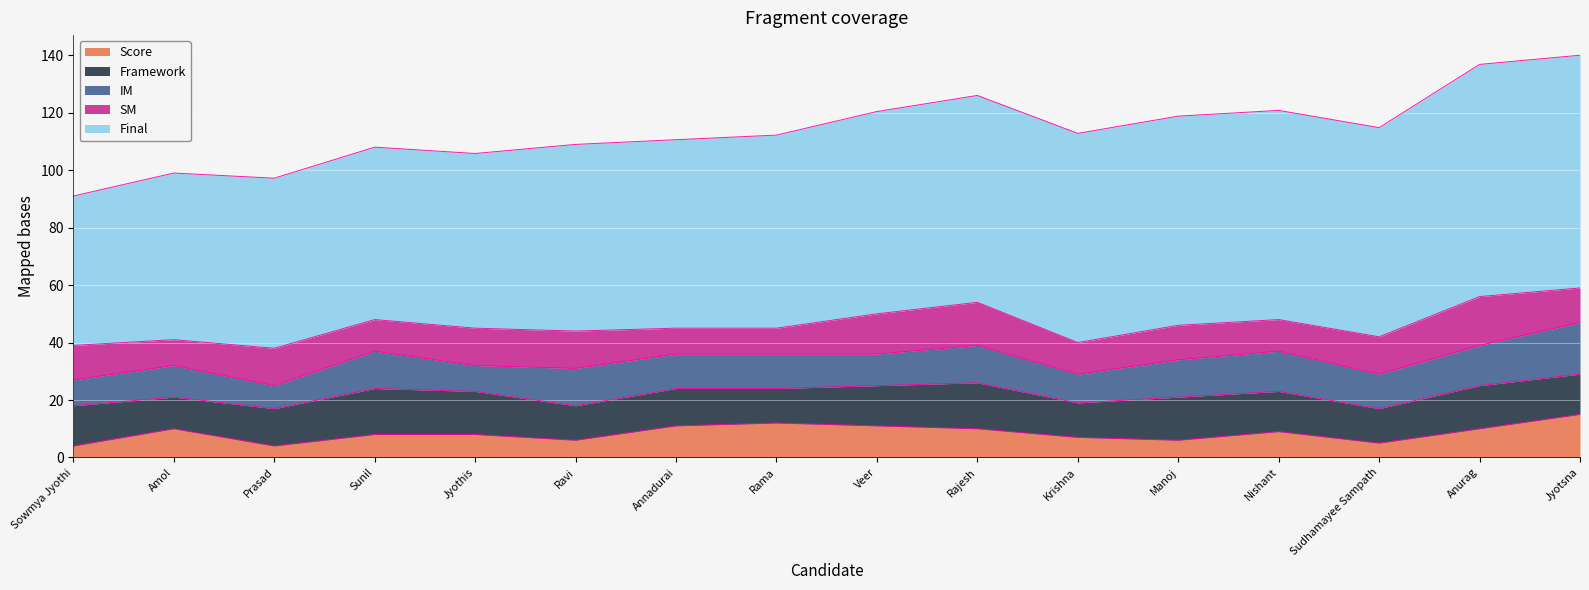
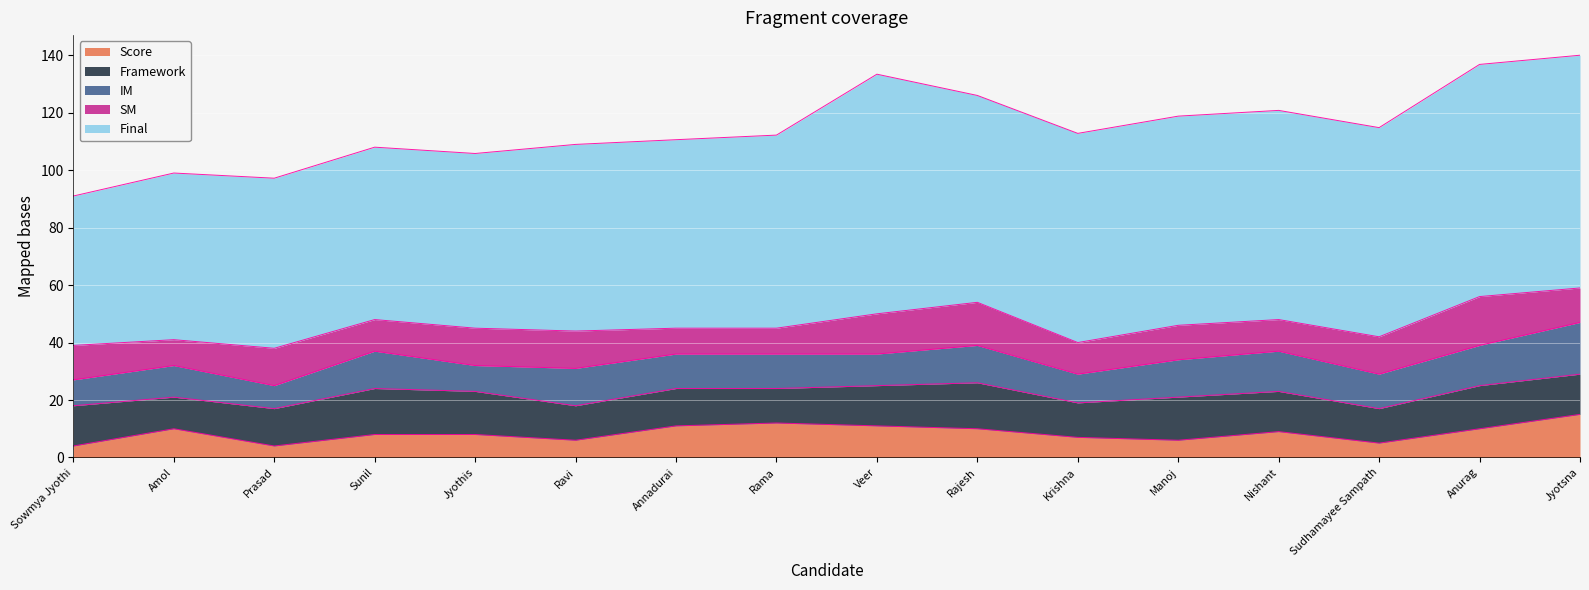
Final, Veer: 70 -> 83
